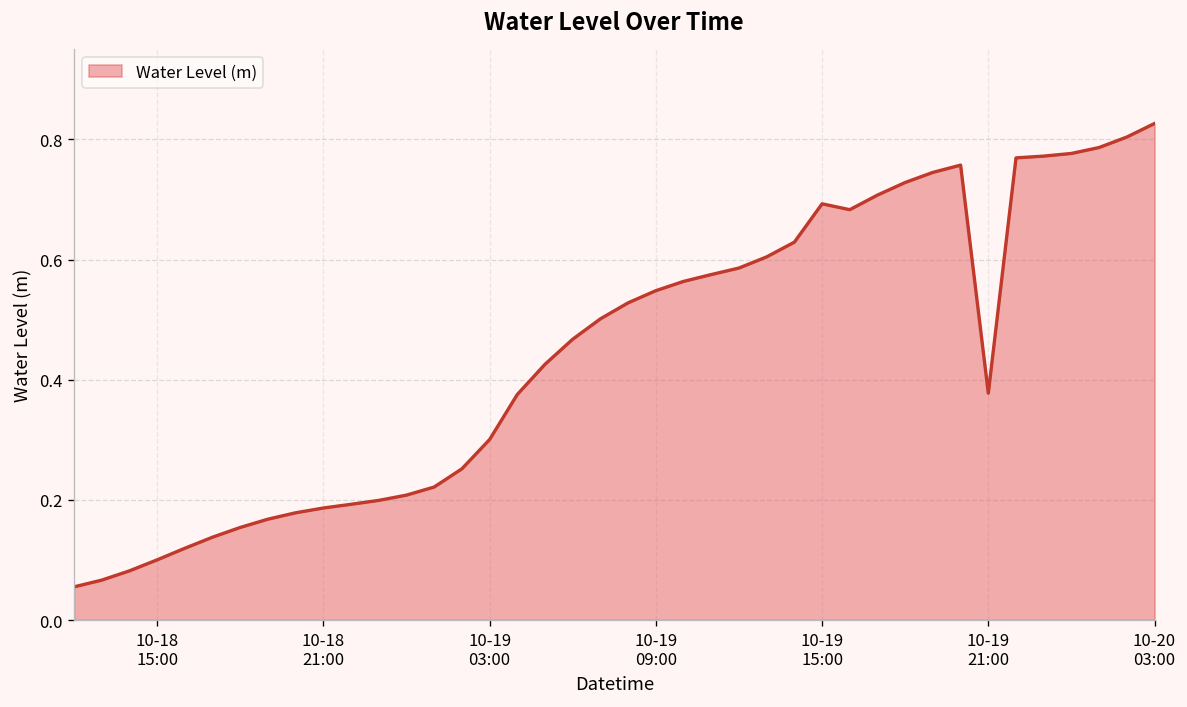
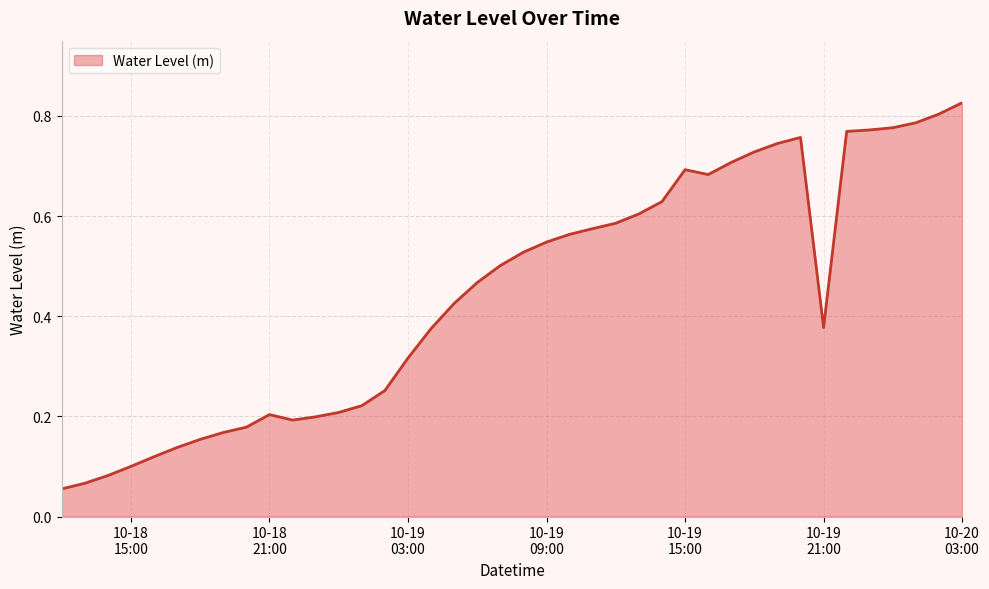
10-18 21:00: 0.19 -> 0.20
10-19 03:00: 0.30 -> 0.32
